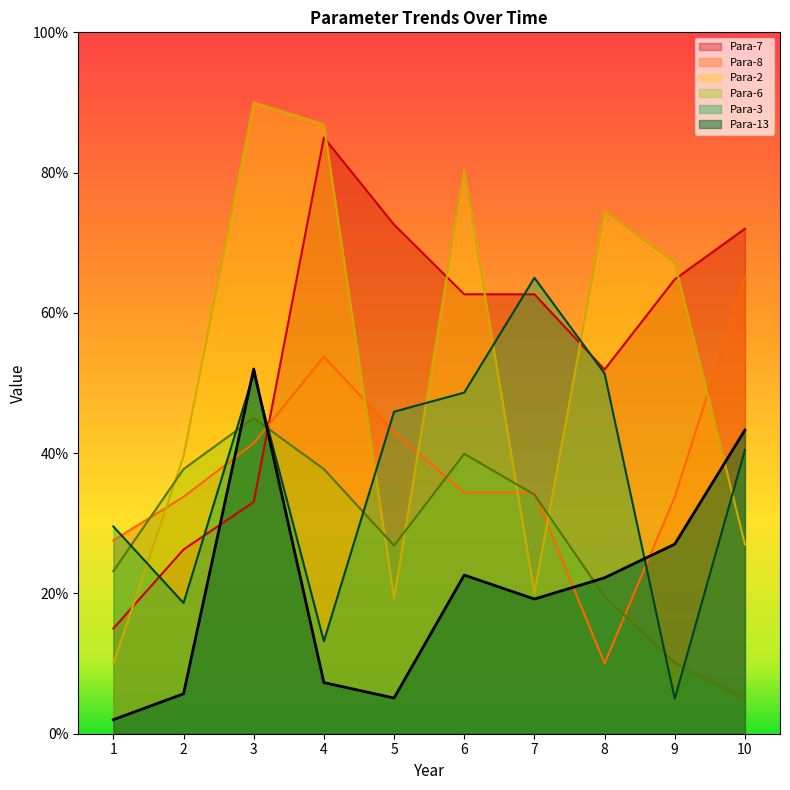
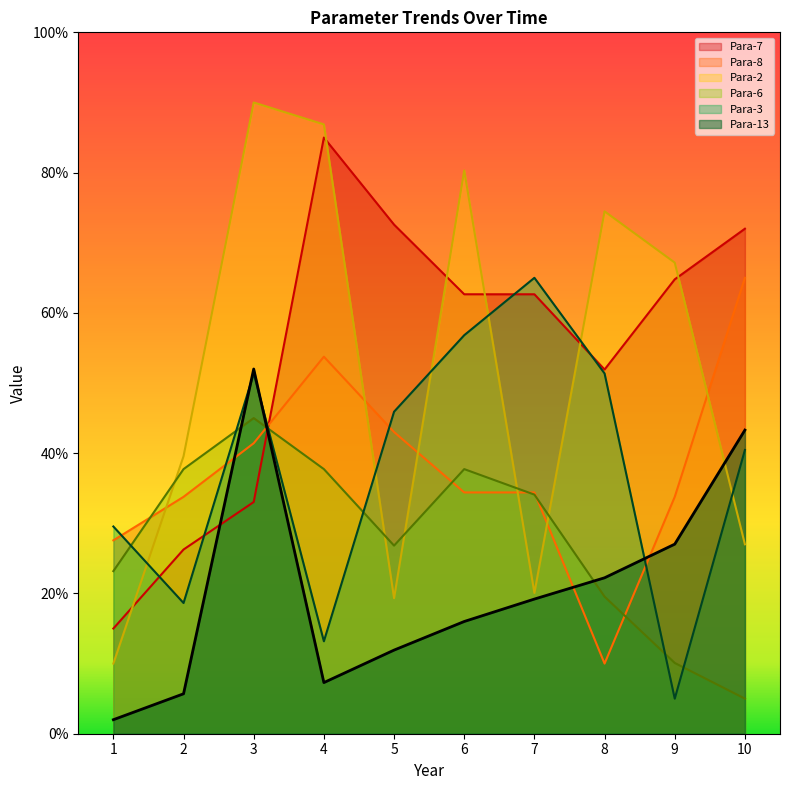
Para-13, 5: 5% -> 12%
Para-6, 6: 40% -> 38%
Para-3, 6: 49% -> 57%
Para-13, 6: 23% -> 16%
